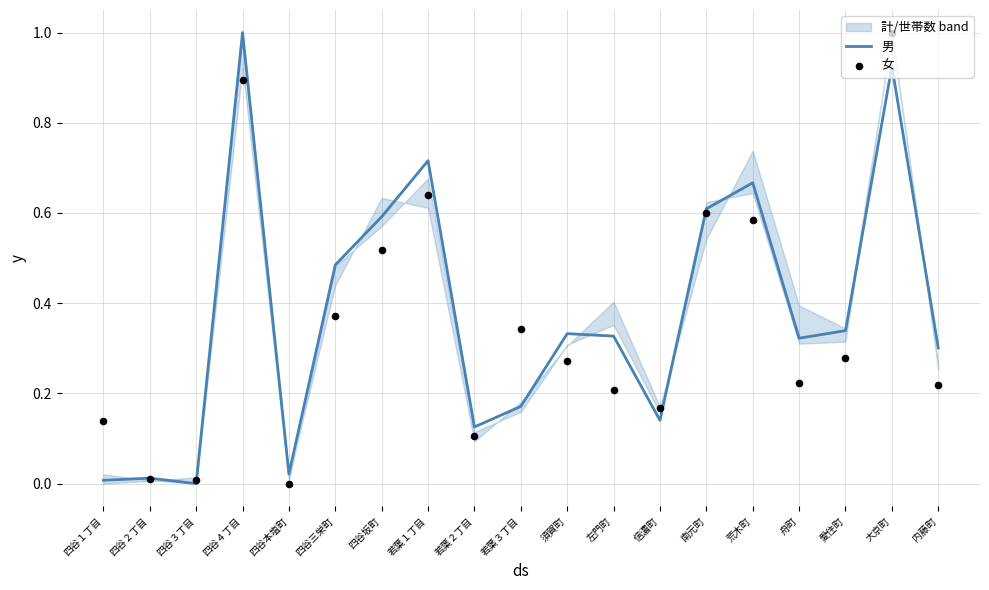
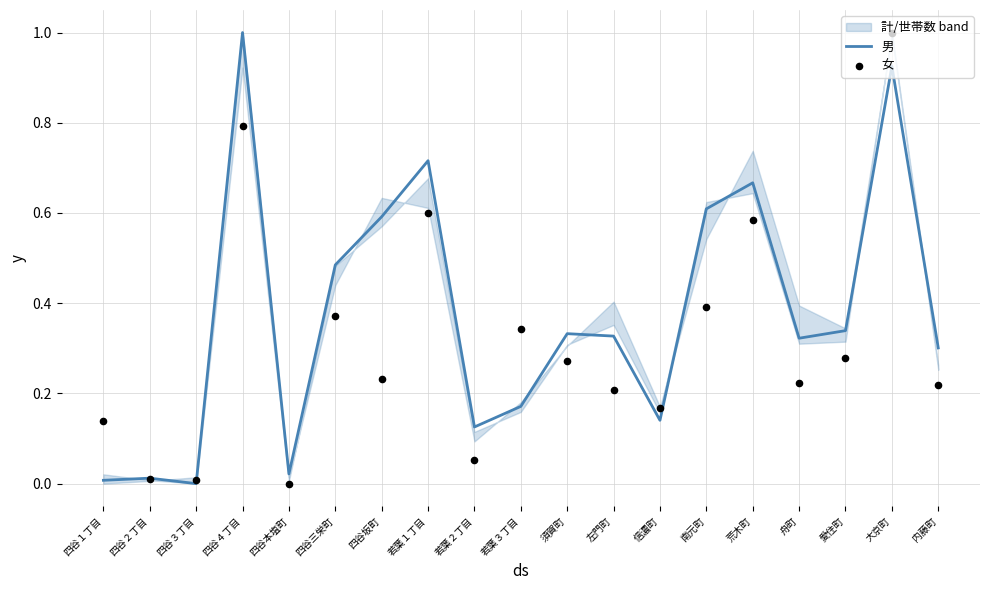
女, 四谷４丁目: 0.89 -> 0.79
女, 四谷坂町: 0.52 -> 0.23
女, 若葉１丁目: 0.64 -> 0.60
女, 若葉２丁目: 0.10 -> 0.05
女, 南元町: 0.60 -> 0.39
